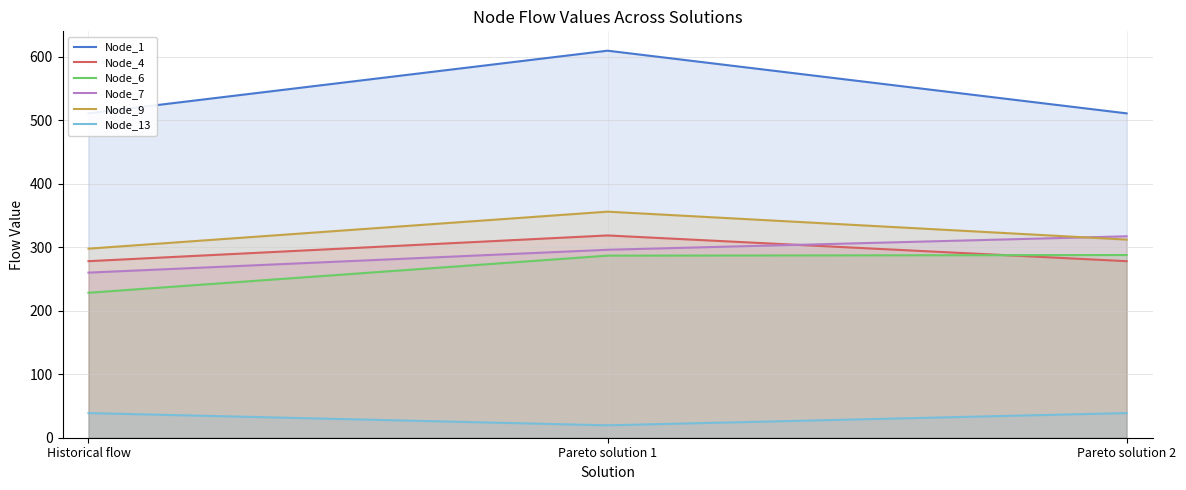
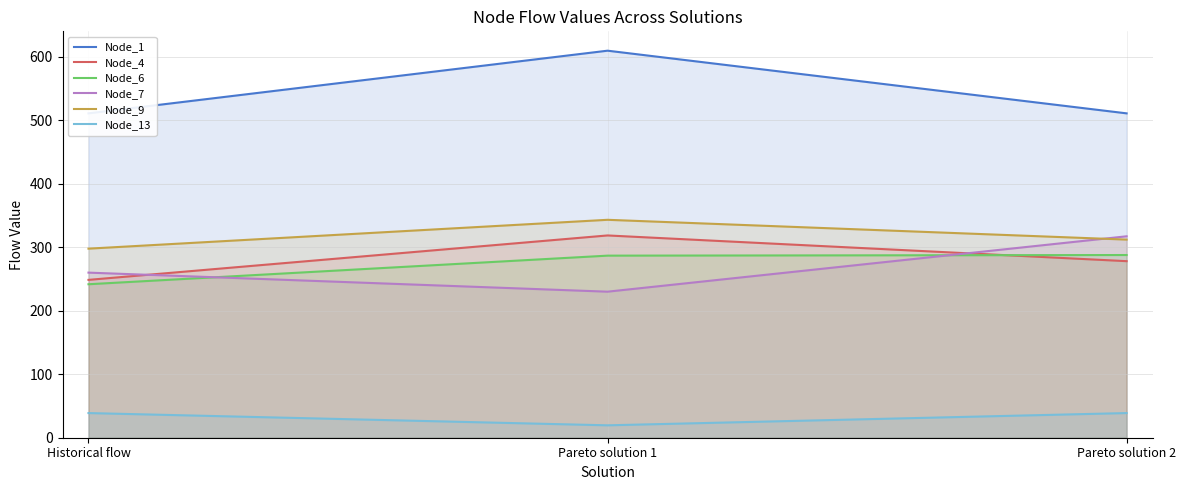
Node_4, Historical flow: 280 -> 250
Node_6, Historical flow: 230 -> 240
Node_7, Pareto solution 1: 300 -> 230
Node_9, Pareto solution 1: 360 -> 340
